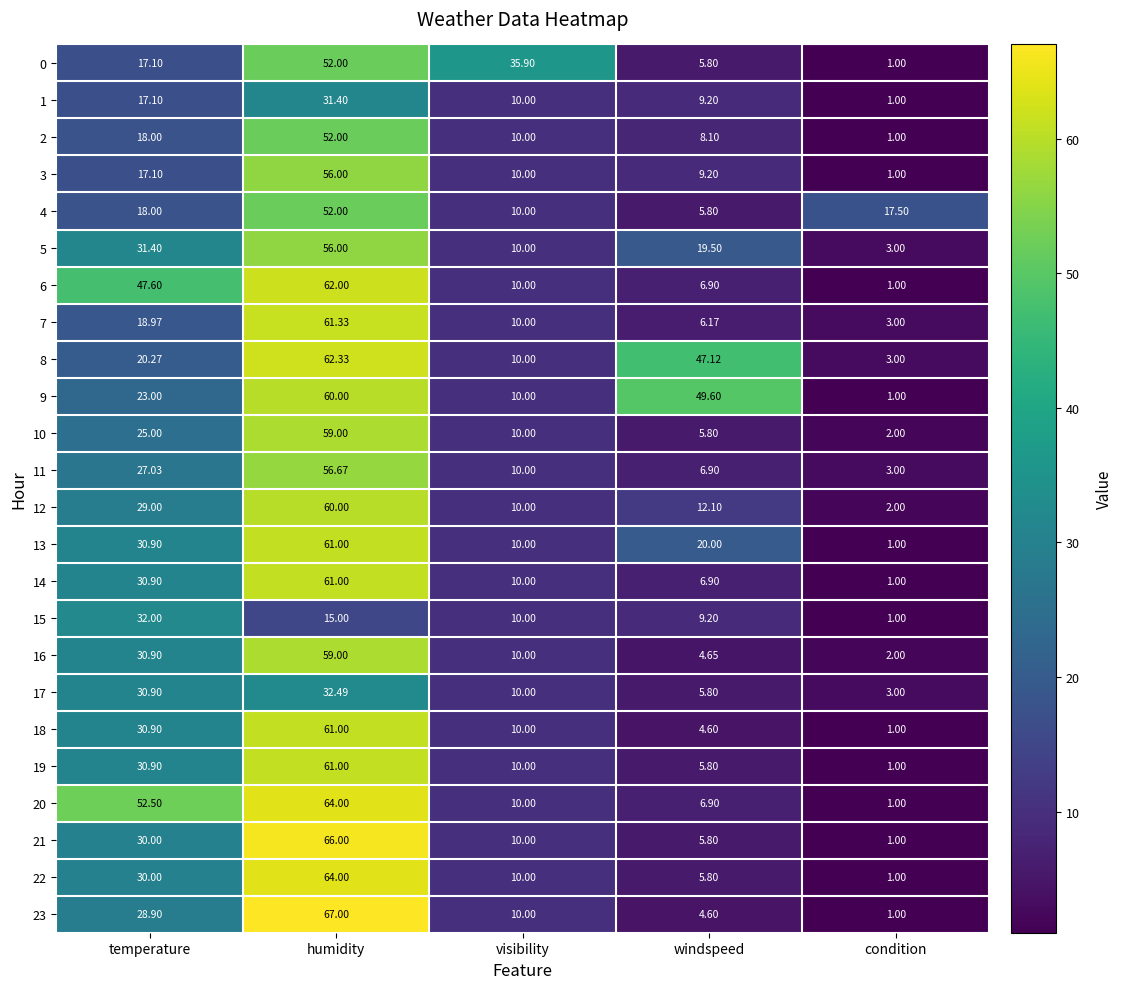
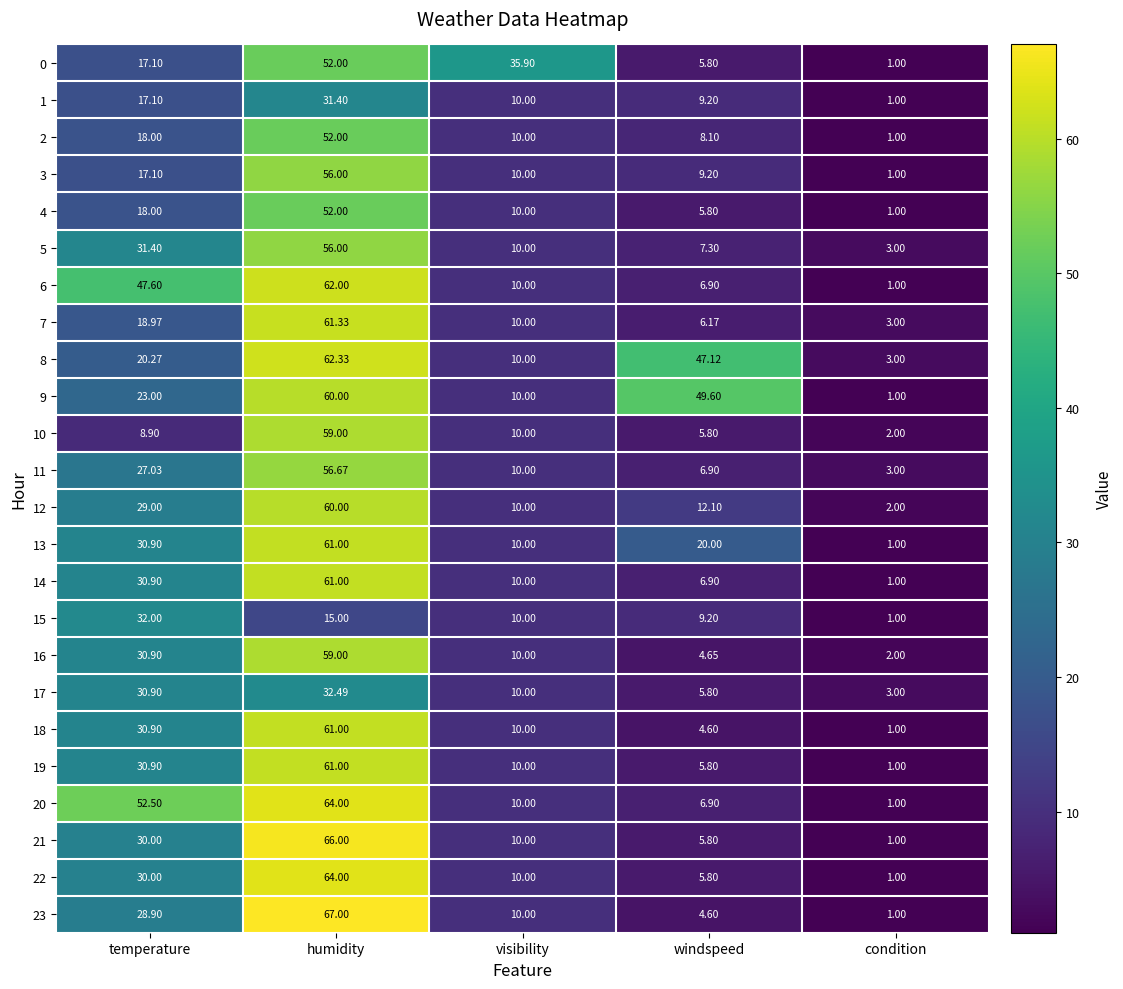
4, condition: 17.50 -> 1.00
5, windspeed: 19.50 -> 7.30
10, temperature: 25.00 -> 8.90
